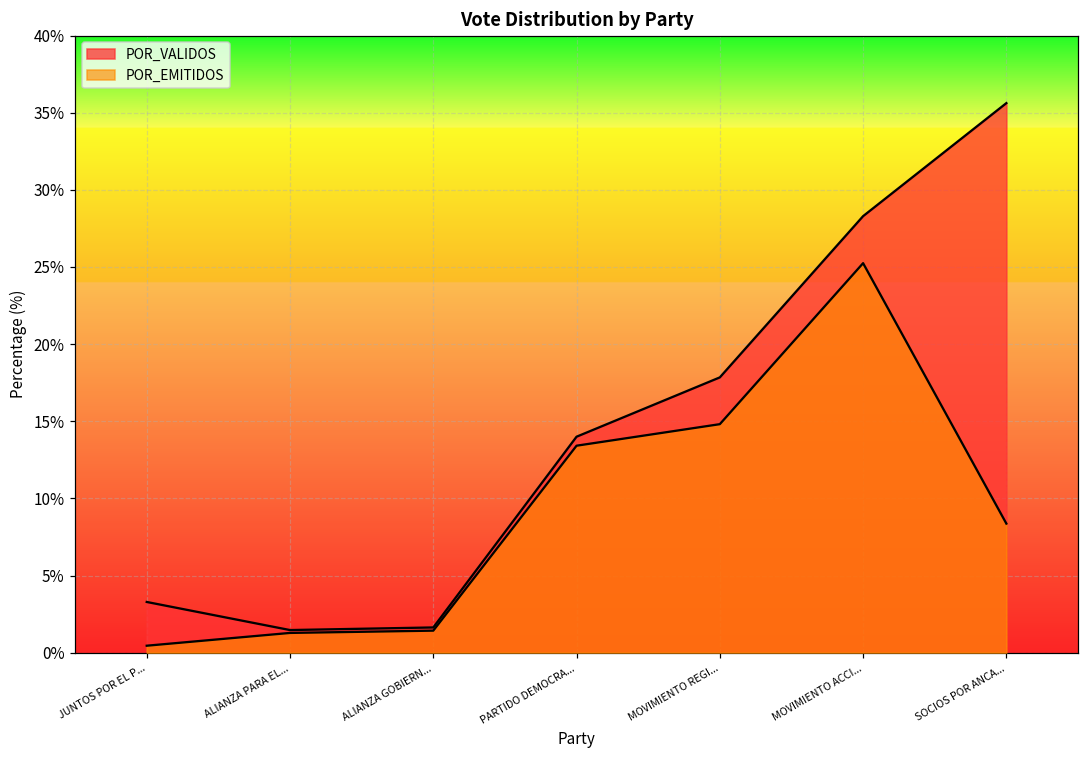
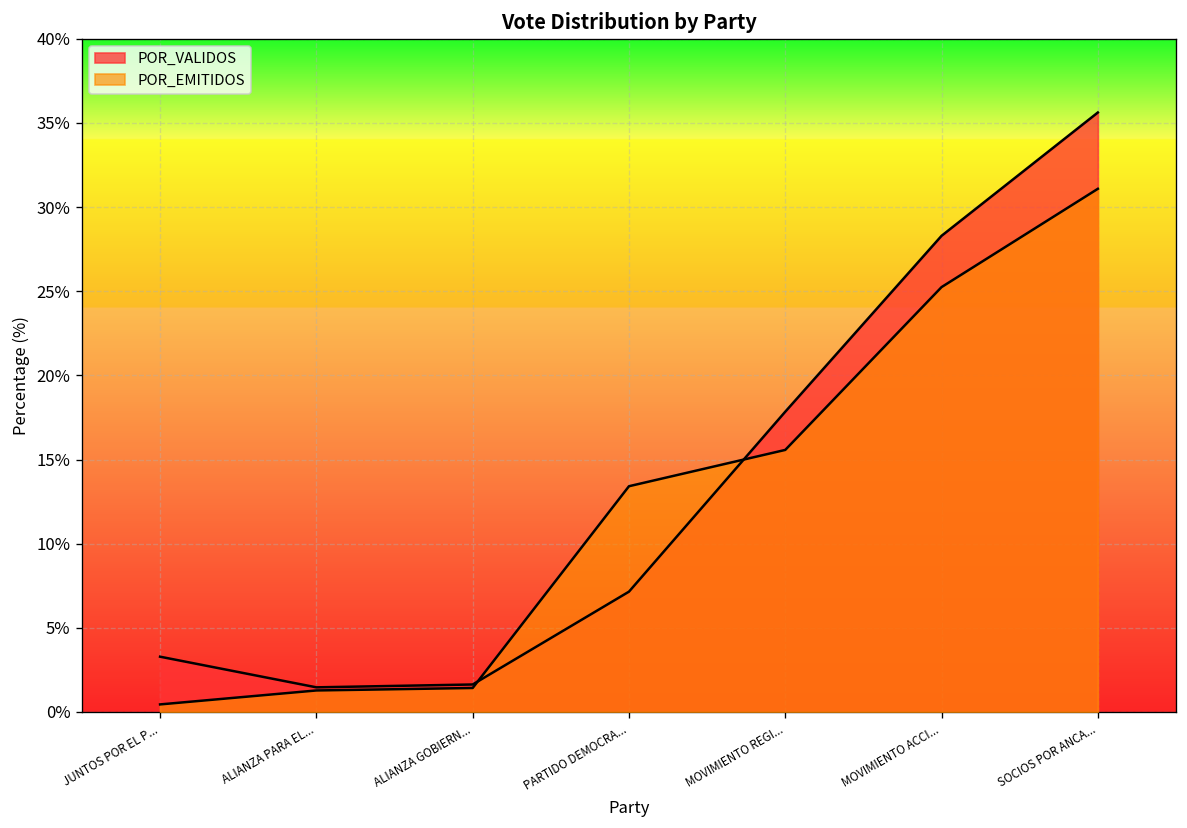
POR_VALIDOS, PARTIDO DEMOCRA...: 14.0% -> 7.1%
POR_EMITIDOS, MOVIMIENTO REGI...: 14.8% -> 15.6%
POR_EMITIDOS, SOCIOS POR ANCA...: 8.4% -> 31.1%
